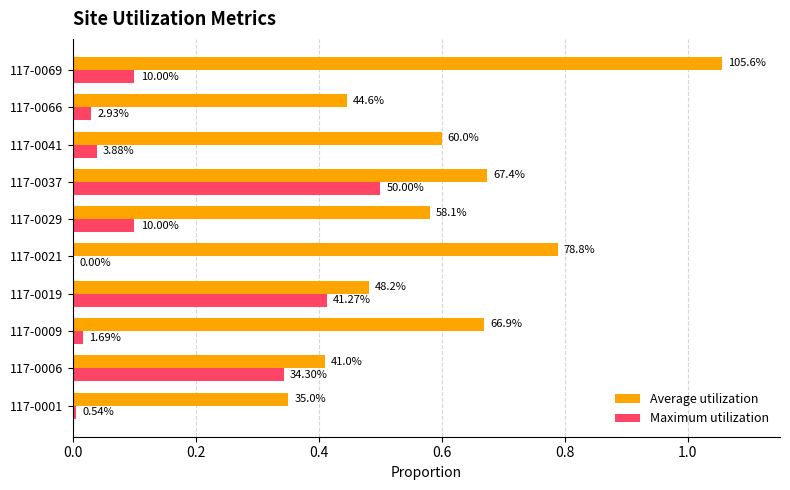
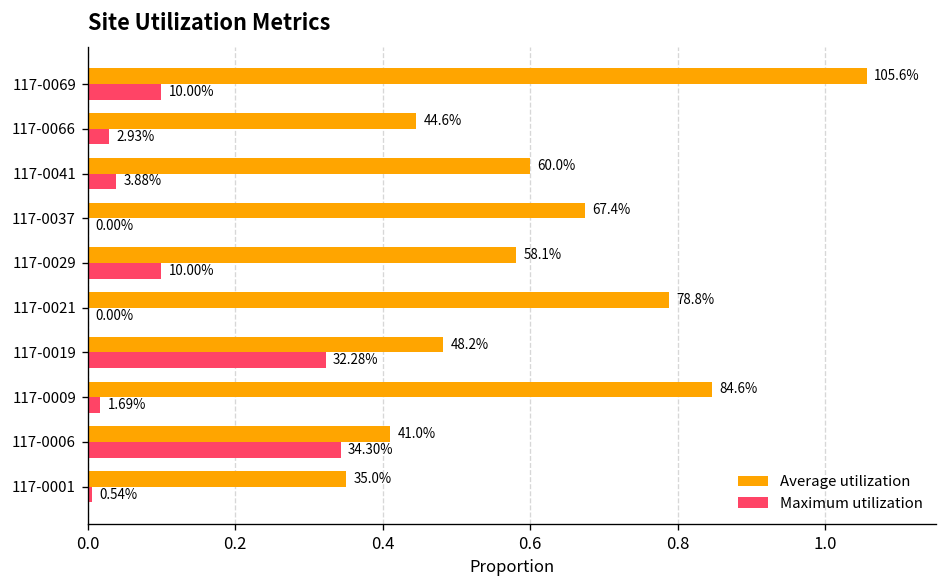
Maximum utilization, 117-0037: 50.00% -> 0.00%
Maximum utilization, 117-0019: 41.27% -> 32.28%
Average utilization, 117-0009: 66.9% -> 84.6%
